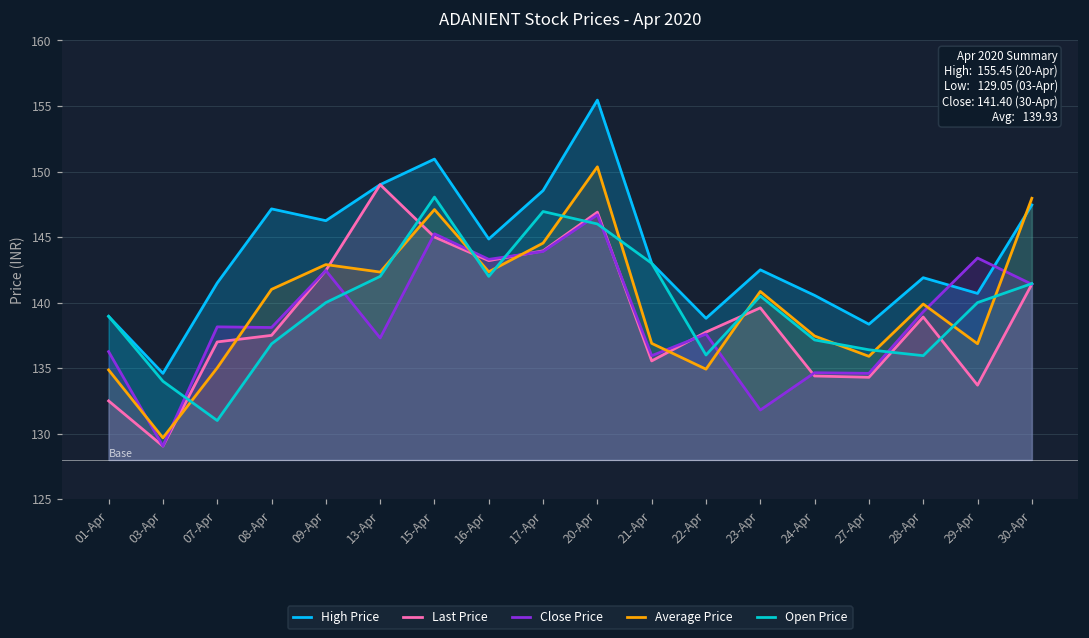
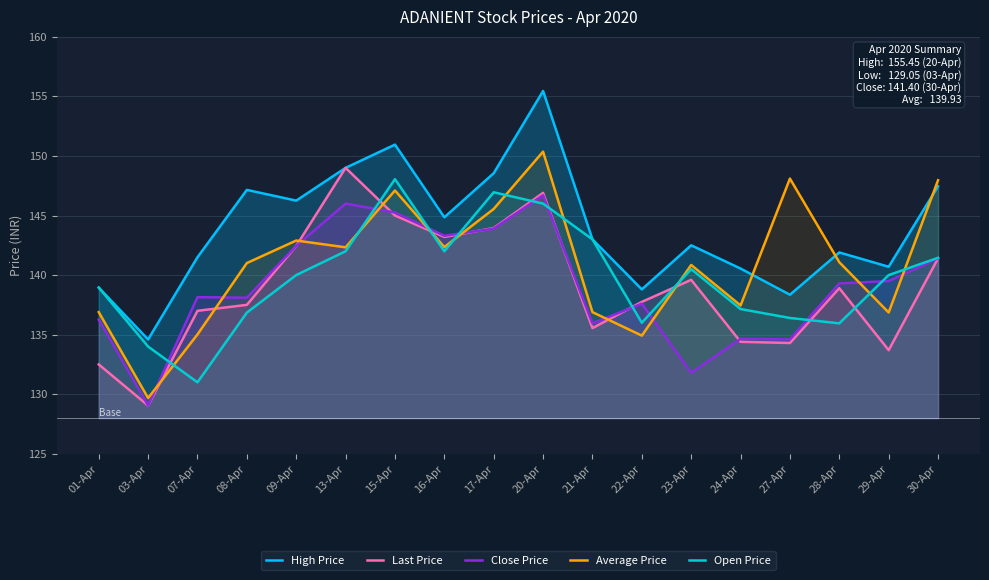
Average Price, 01-Apr: 134.9 -> 136.9
Close Price, 13-Apr: 137.3 -> 146.0
Average Price, 17-Apr: 144.5 -> 145.6
Average Price, 27-Apr: 135.9 -> 148.1
Average Price, 28-Apr: 139.9 -> 141.1
Close Price, 29-Apr: 143.4 -> 139.5
